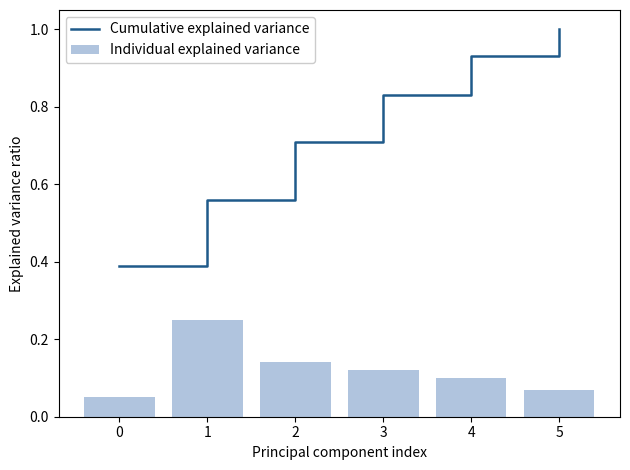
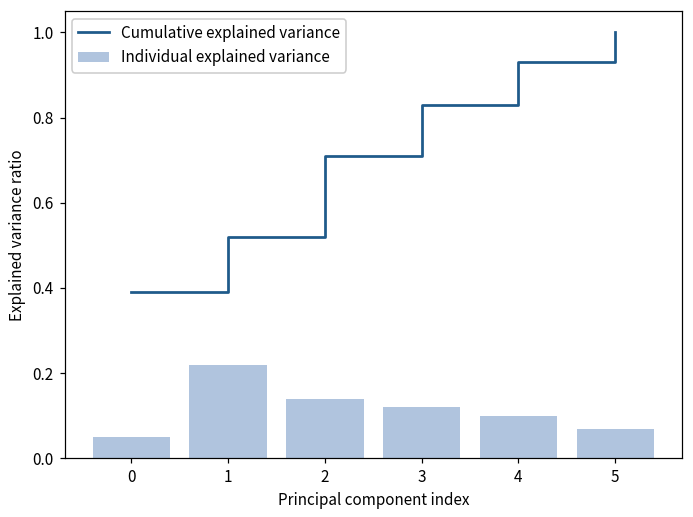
Cumulative explained variance, 1: 0.56 -> 0.52
Individual explained variance, 1: 0.25 -> 0.22
